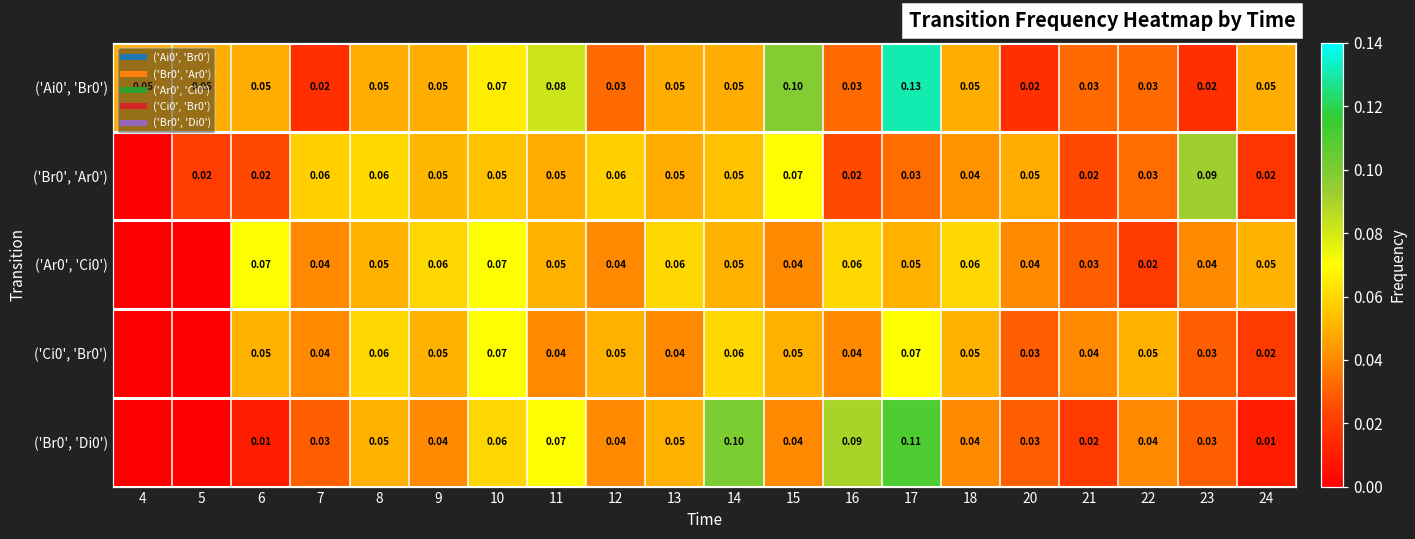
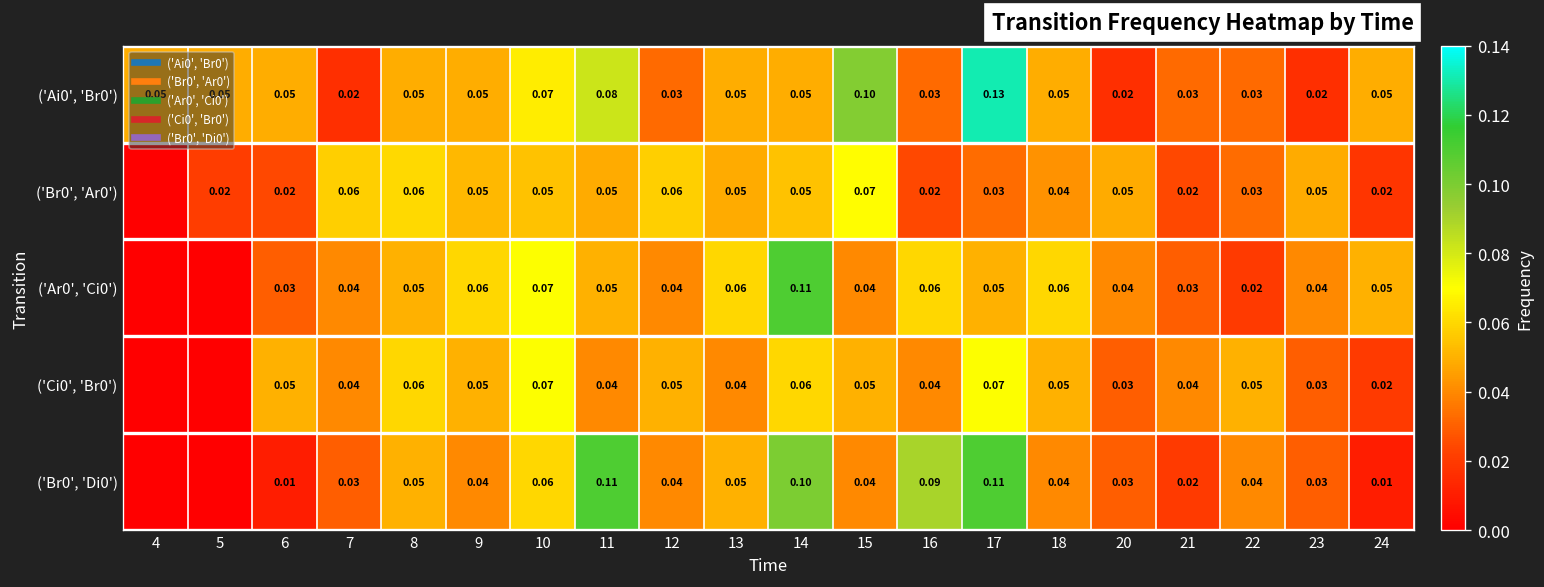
('Br0', 'Ar0'), 23: 0.09 -> 0.05
('Ar0', 'Ci0'), 6: 0.07 -> 0.03
('Ar0', 'Ci0'), 14: 0.05 -> 0.11
('Br0', 'Di0'), 11: 0.07 -> 0.11
